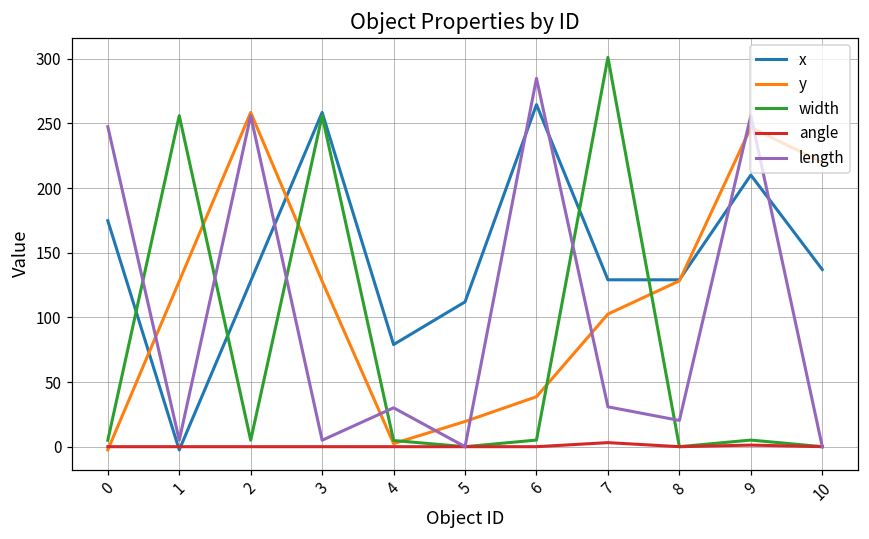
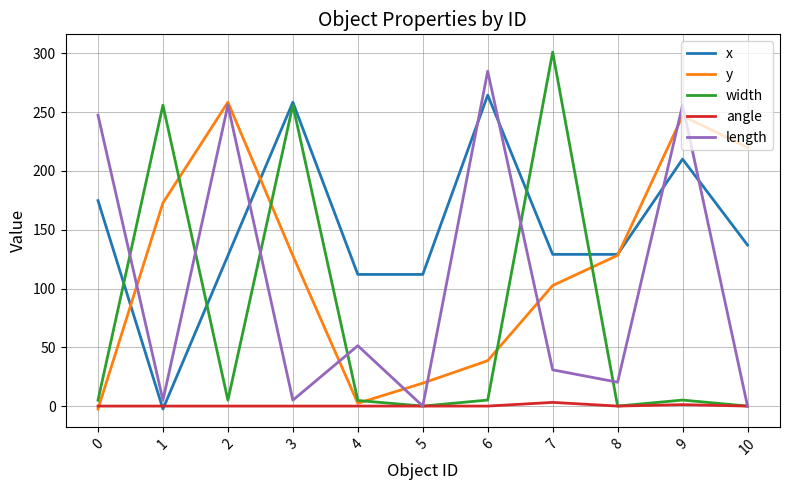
y, 1: 128 -> 173
x, 4: 79 -> 112
length, 4: 30 -> 51
